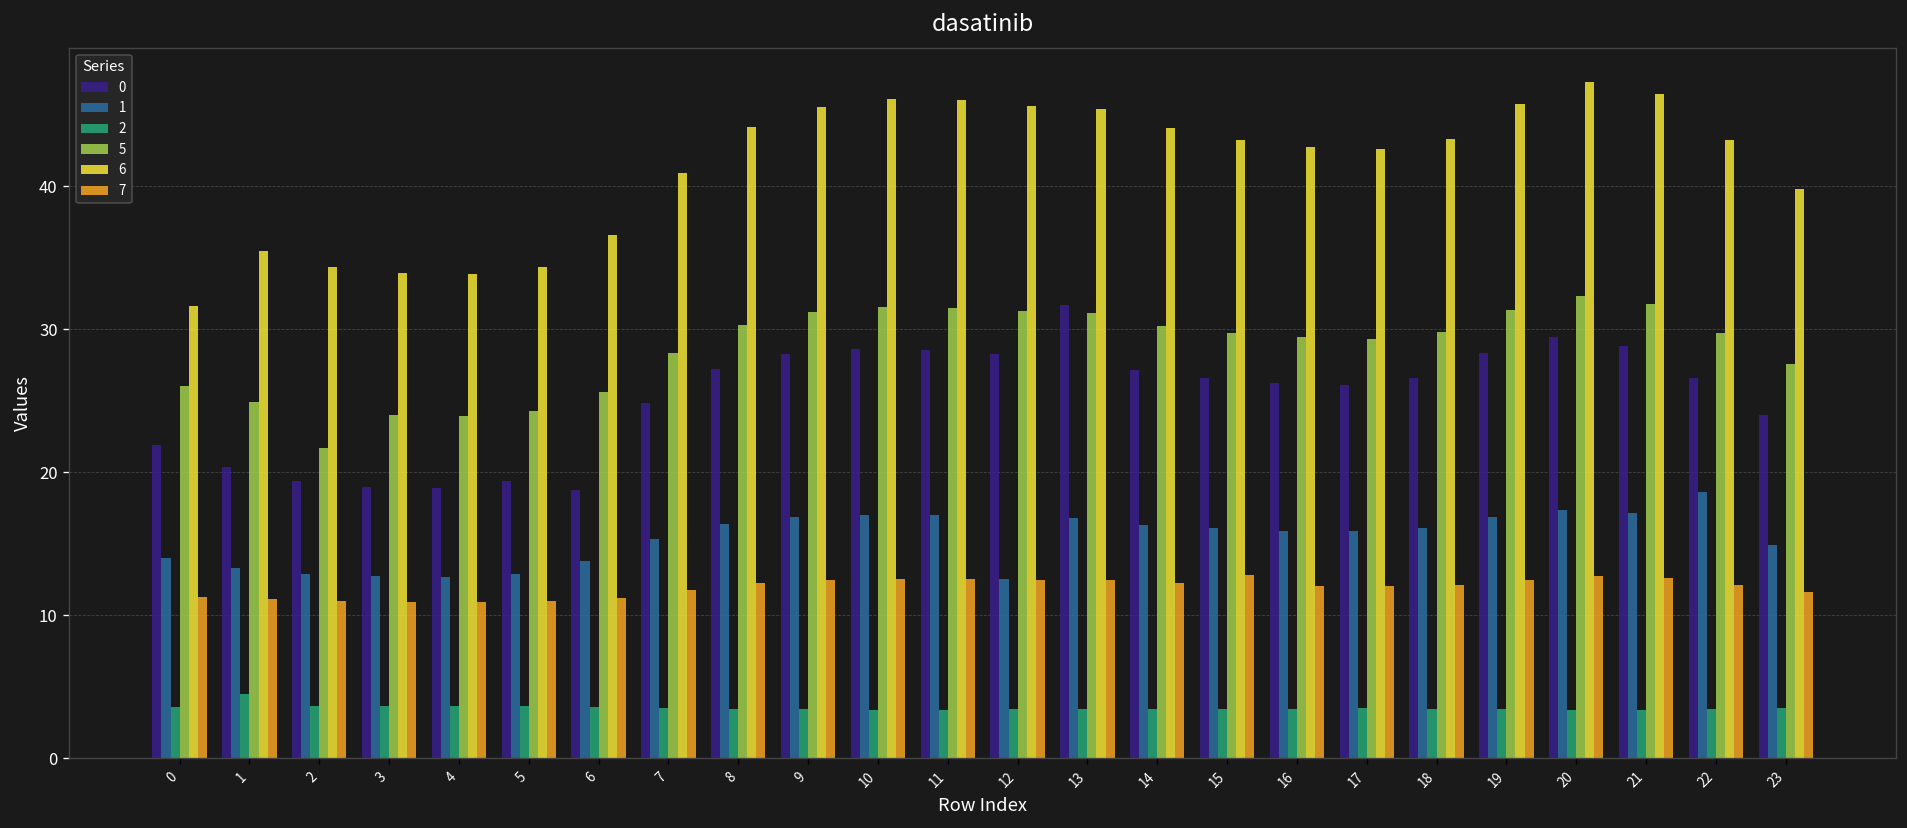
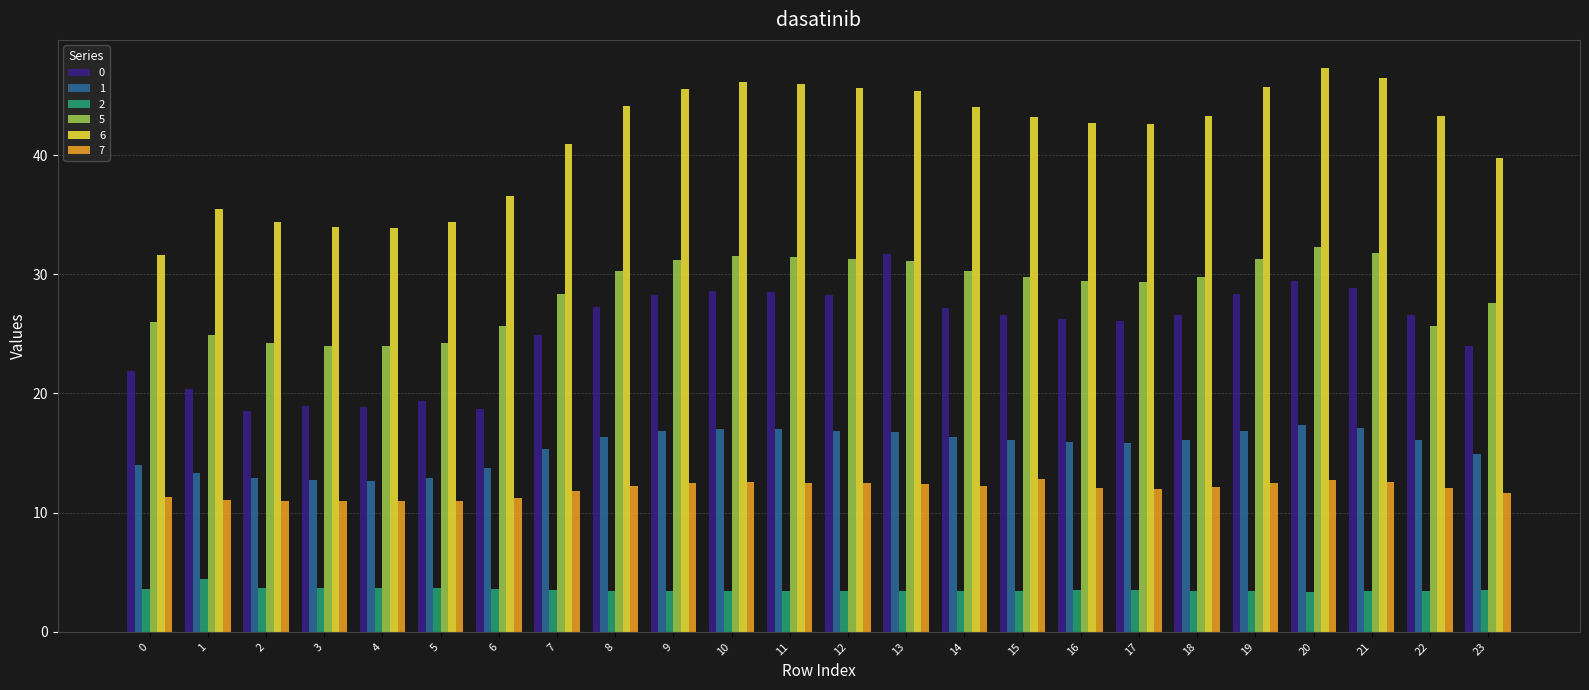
0, 2: 19.4 -> 18.5
5, 2: 21.7 -> 24.3
1, 12: 12.5 -> 16.9
1, 22: 18.6 -> 16.1
5, 22: 29.8 -> 25.7
